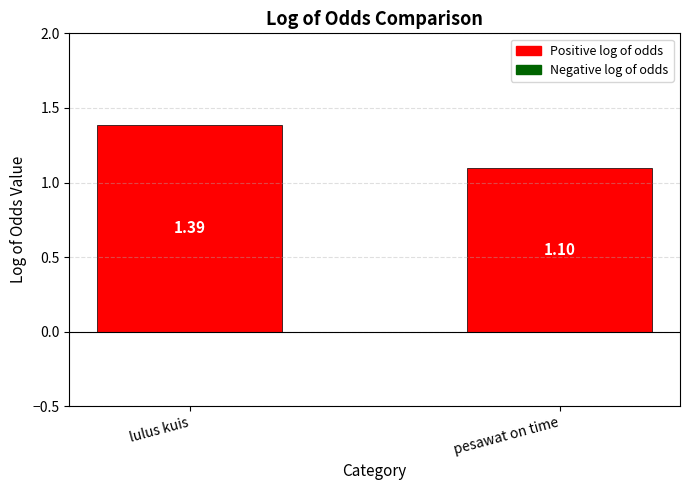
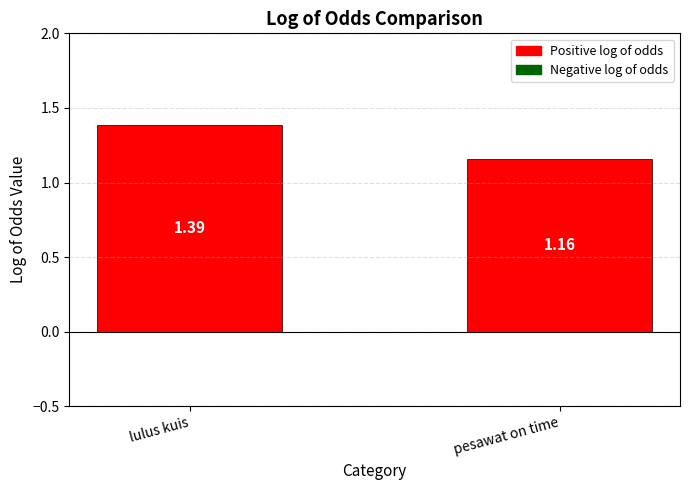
pesawat on time: 1.10 -> 1.16
